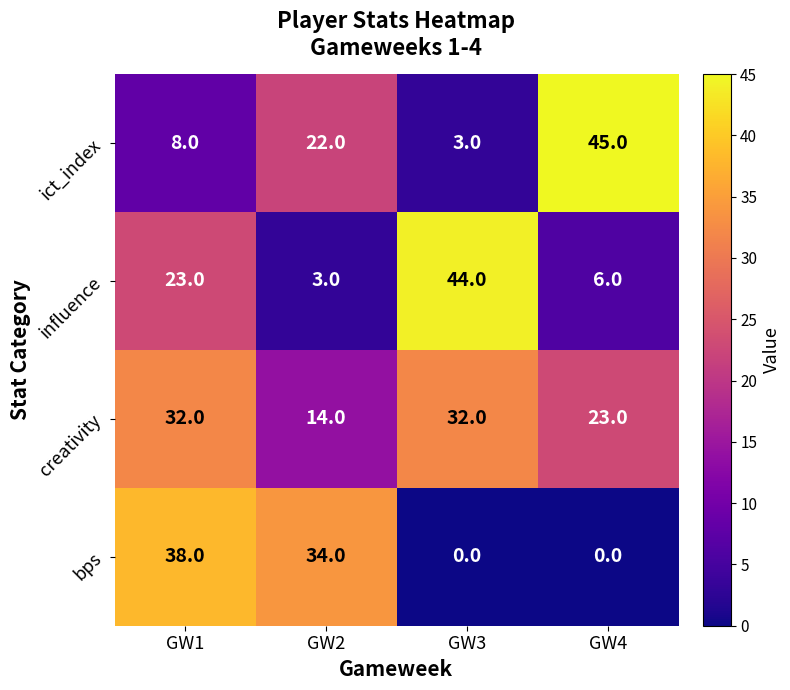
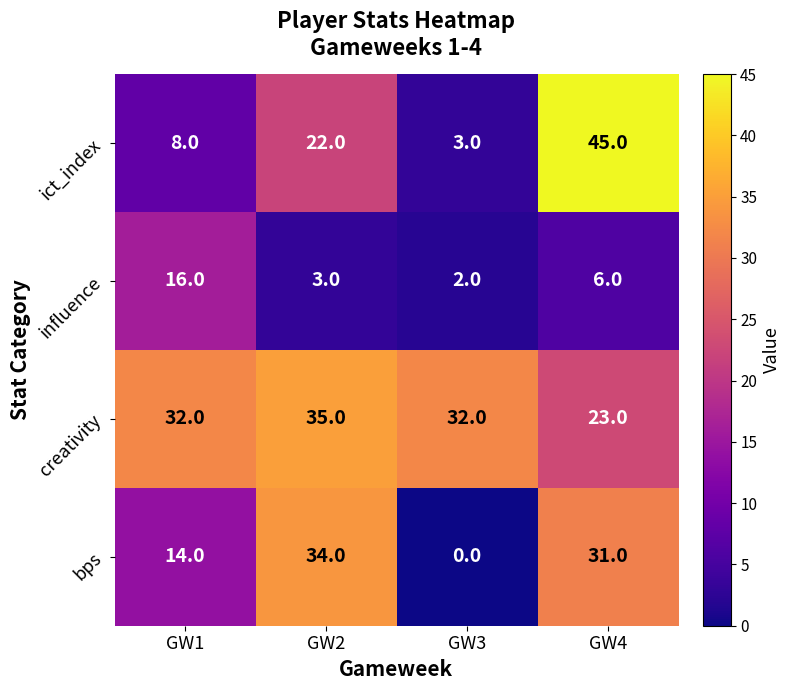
influence, GW1: 23.0 -> 16.0
influence, GW3: 44.0 -> 2.0
creativity, GW2: 14.0 -> 35.0
bps, GW1: 38.0 -> 14.0
bps, GW4: 0.0 -> 31.0
